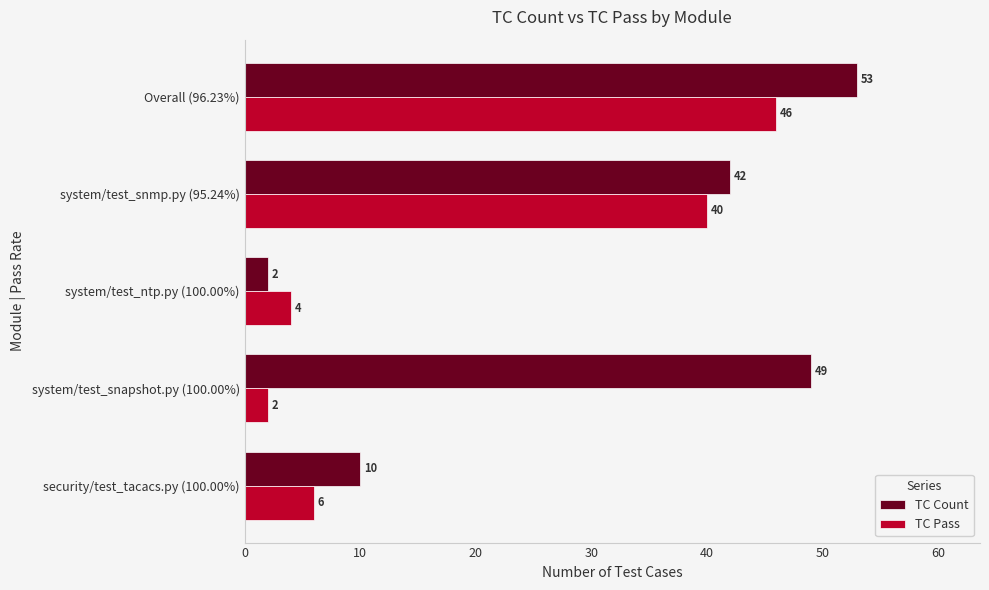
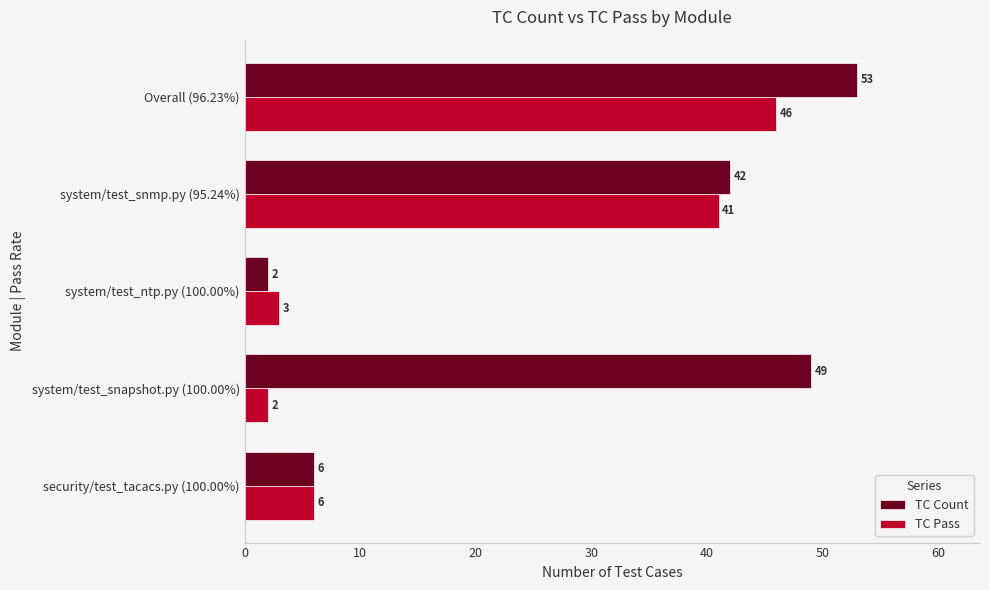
TC Pass, system/test_snmp.py (95.24%): 40 -> 41
TC Pass, system/test_ntp.py (100.00%): 4 -> 3
TC Count, security/test_tacacs.py (100.00%): 10 -> 6
